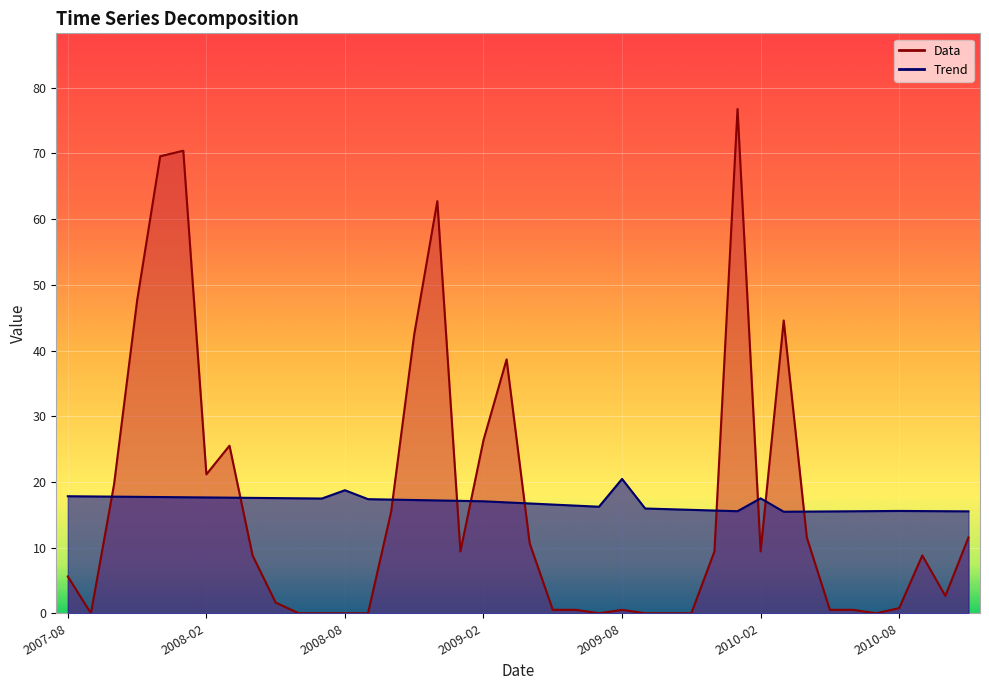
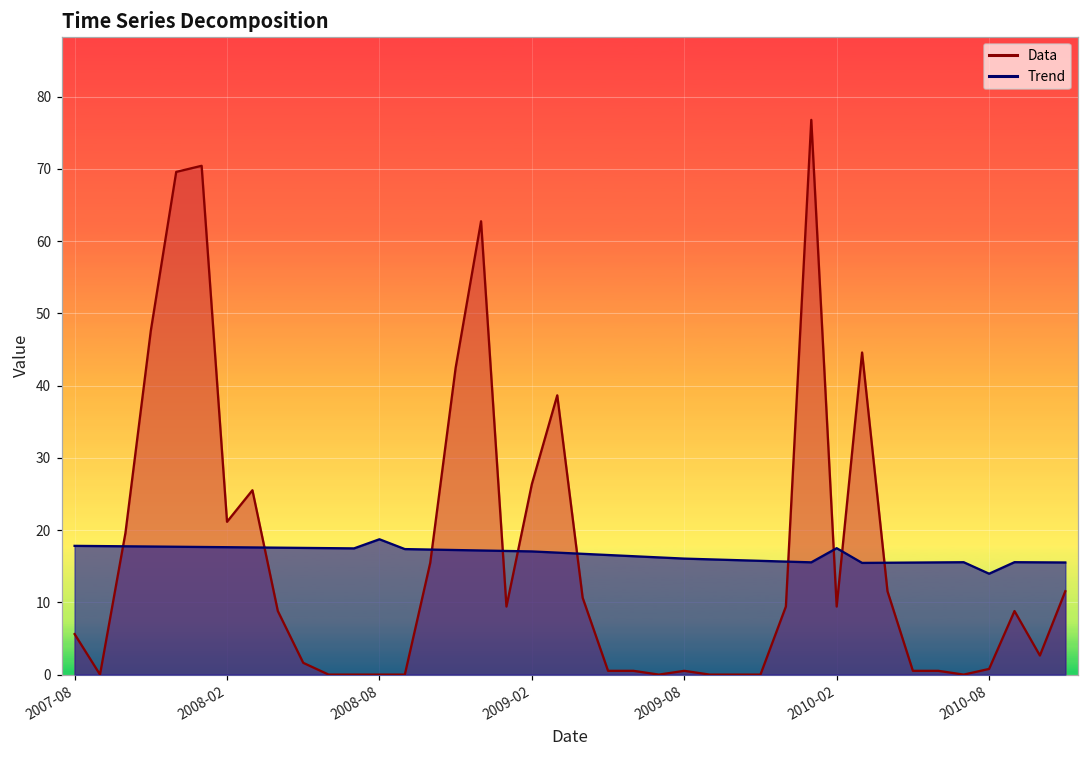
Trend, 2009-08: 20 -> 16
Trend, 2010-08: 16 -> 14
